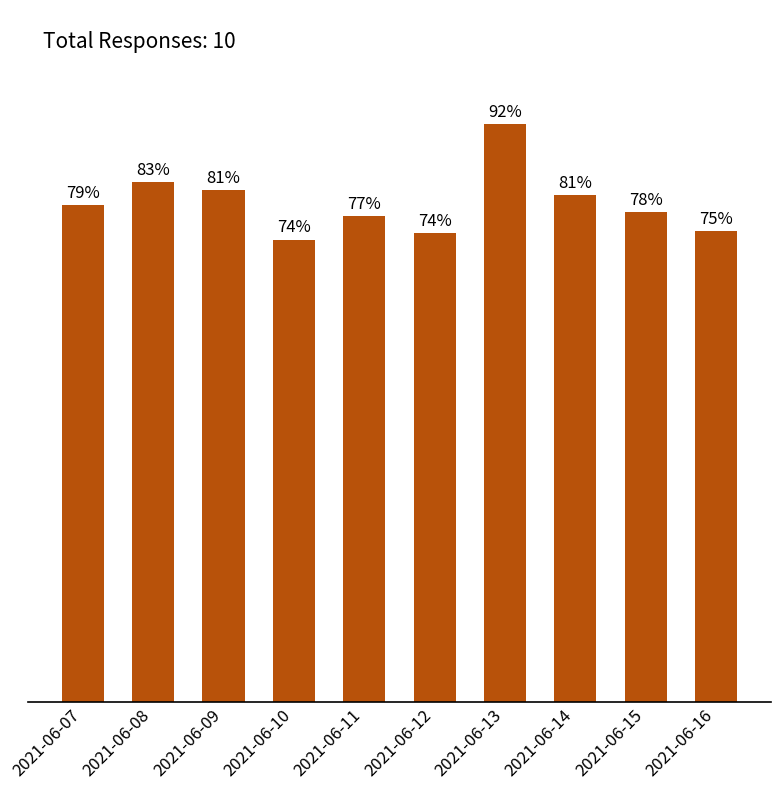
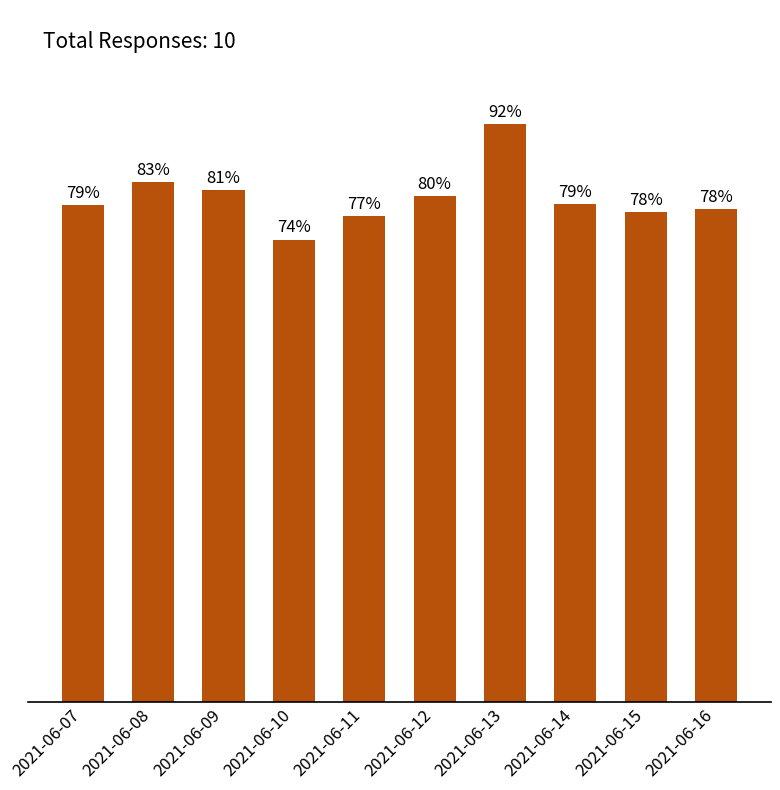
2021-06-12: 74% -> 80%
2021-06-14: 81% -> 79%
2021-06-16: 75% -> 78%
